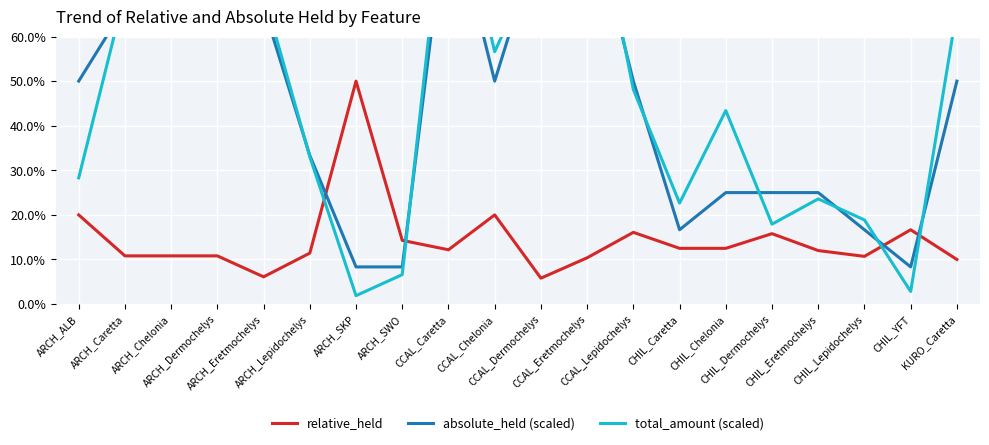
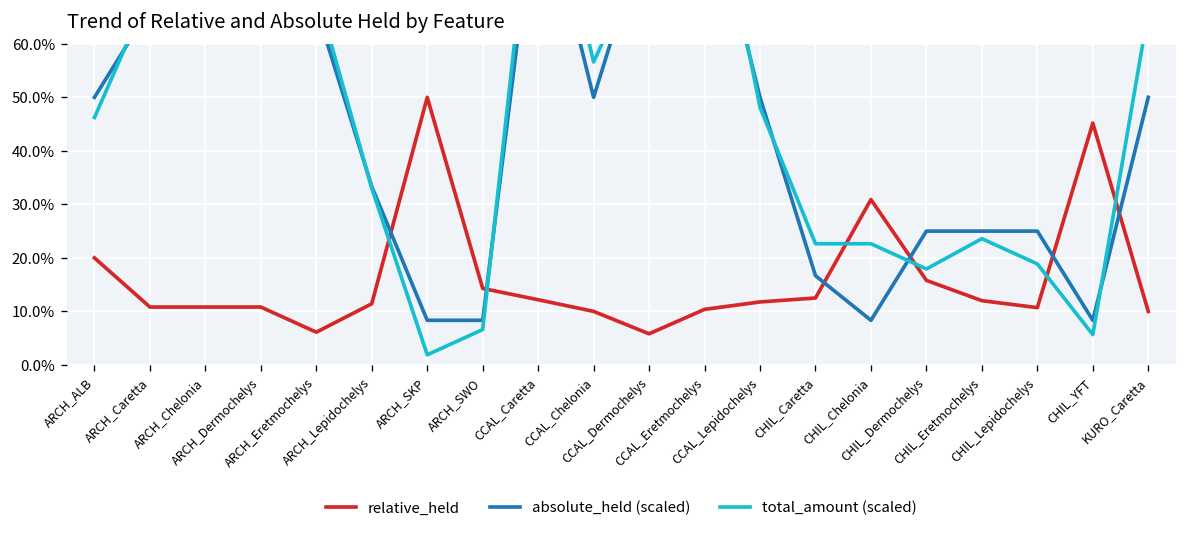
total_amount (scaled), ARCH_ALB: 28% -> 46%
relative_held, CCAL_Chelonia: 20% -> 10%
relative_held, CCAL_Lepidochelys: 16% -> 12%
relative_held, CHIL_Chelonia: 13% -> 31%
absolute_held (scaled), CHIL_Chelonia: 25% -> 8%
total_amount (scaled), CHIL_Chelonia: 43% -> 23%
absolute_held (scaled), CHIL_Lepidochelys: 17% -> 25%
relative_held, CHIL_YFT: 17% -> 45%
total_amount (scaled), CHIL_YFT: 3% -> 6%
